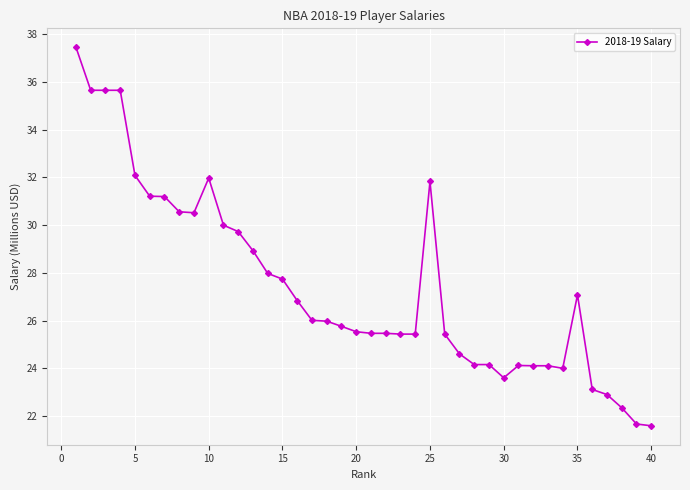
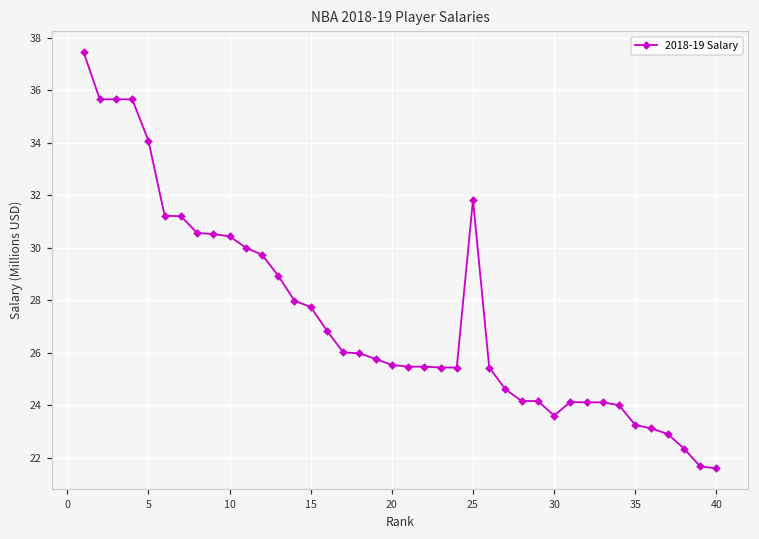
5: 32.1 -> 34.1
10: 32.0 -> 30.4
35: 27.1 -> 23.2
